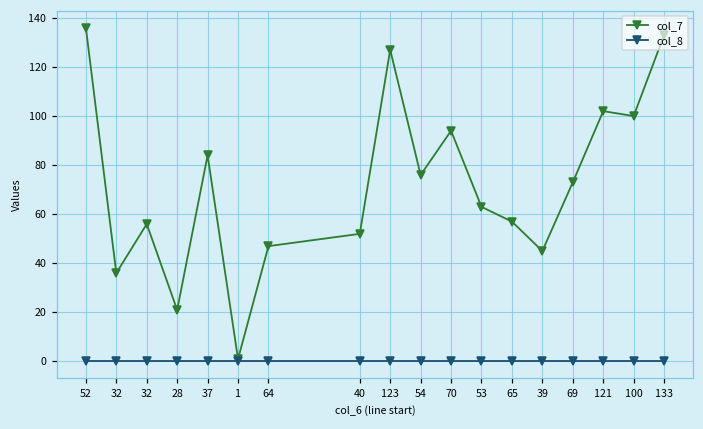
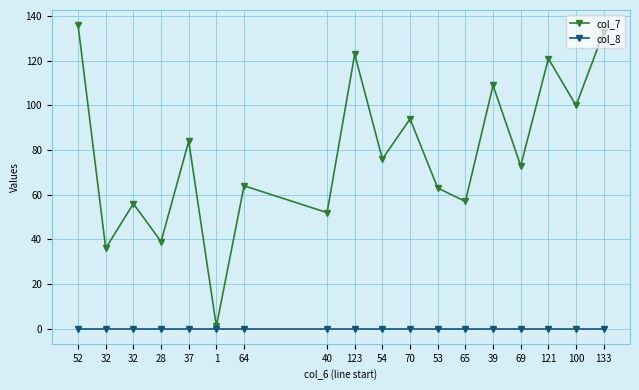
col_7, 28: 21 -> 39
col_7, 64: 47 -> 64
col_7, 123: 127 -> 123
col_7, 39: 45 -> 109
col_7, 121: 102 -> 121
